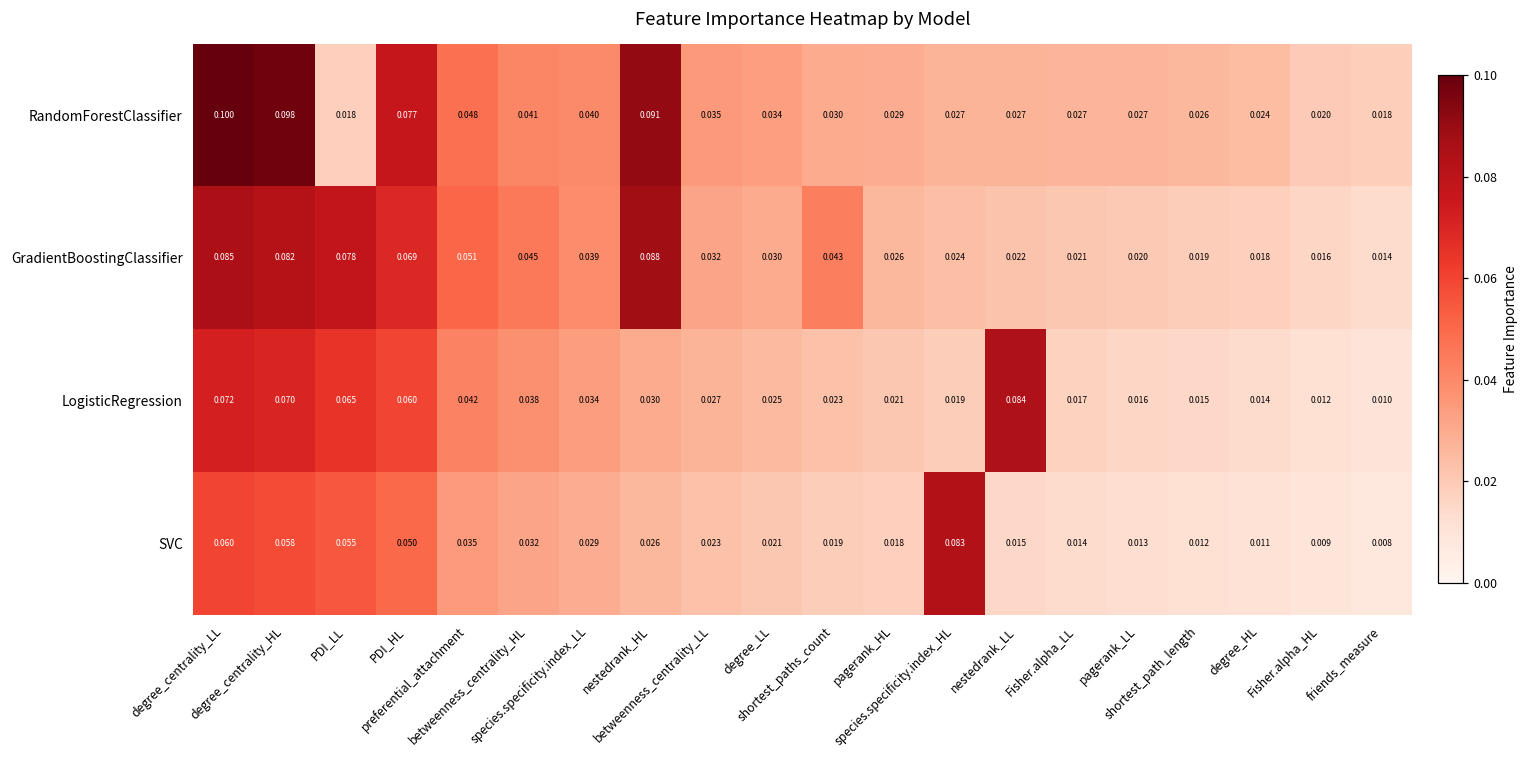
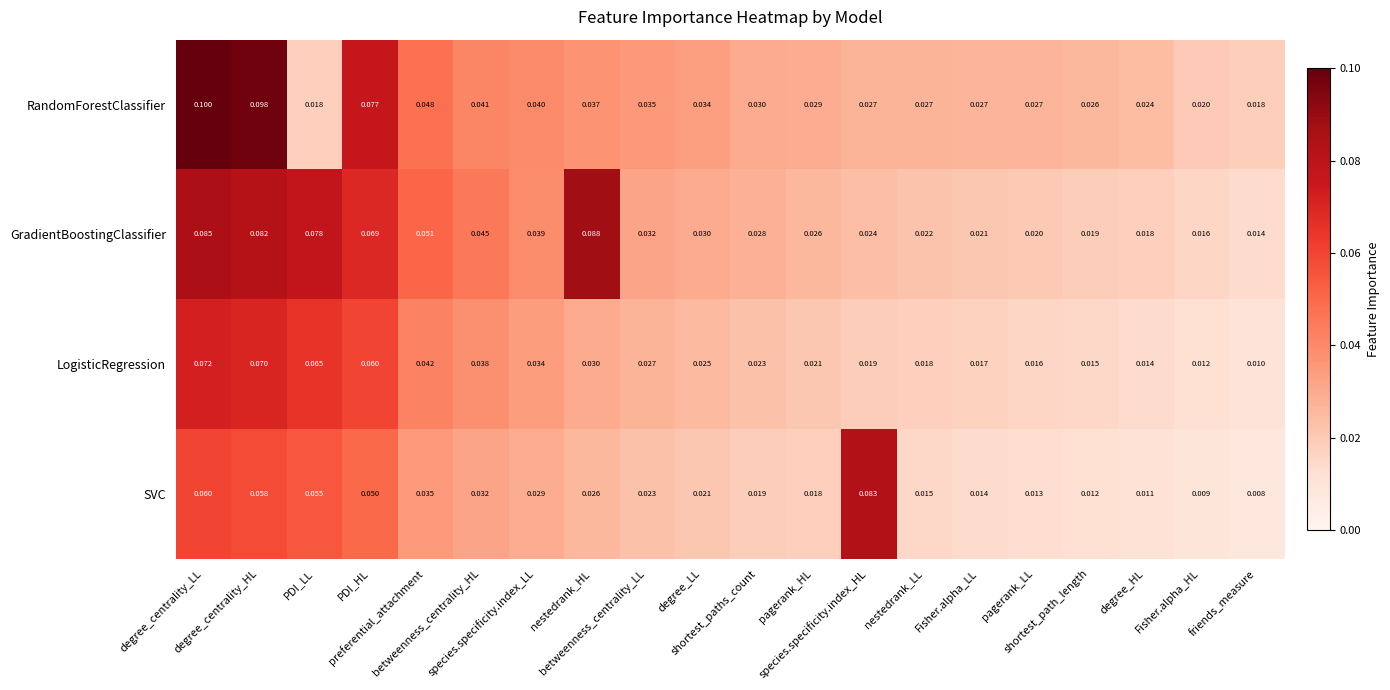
RandomForestClassifier, nestedrank_HL: 0.091 -> 0.037
GradientBoostingClassifier, shortest_paths_count: 0.043 -> 0.028
LogisticRegression, nestedrank_LL: 0.084 -> 0.018
